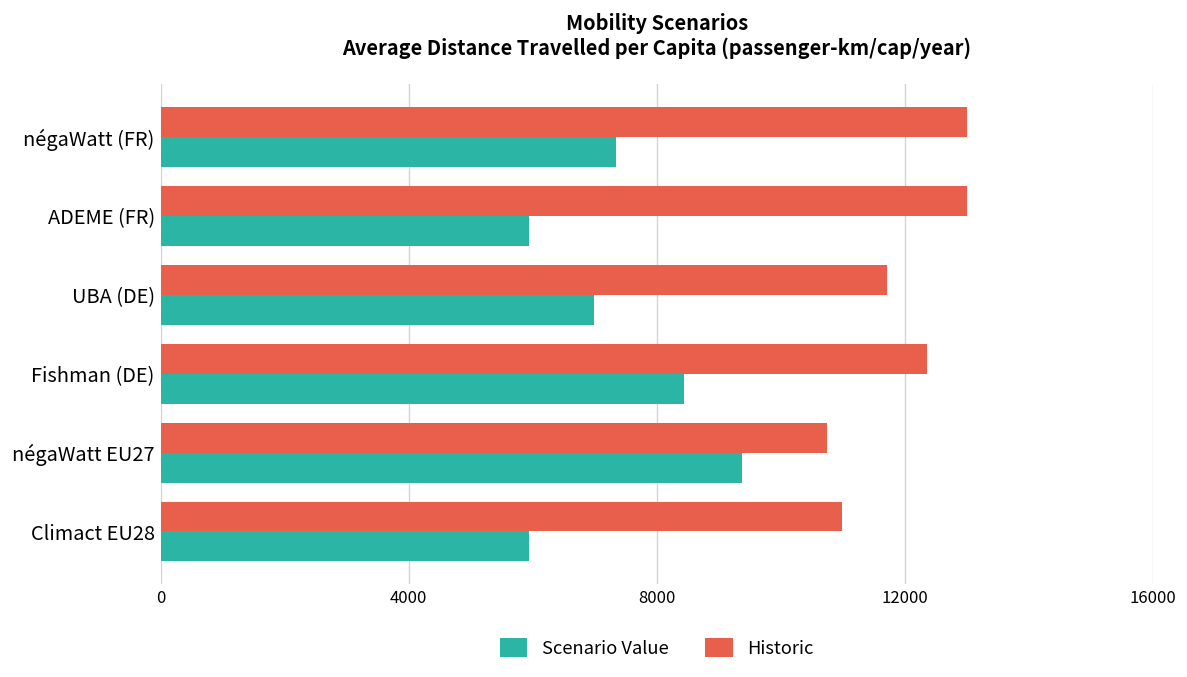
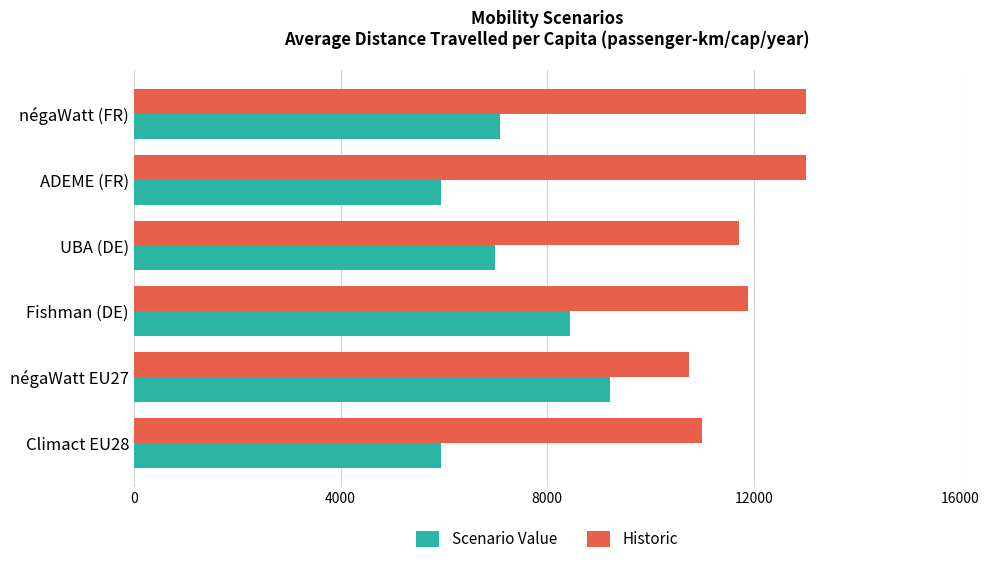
Scenario Value, négaWatt (FR): 7400 -> 7100
Historic, Fishman (DE): 12400 -> 11900
Scenario Value, négaWatt EU27: 9400 -> 9200
